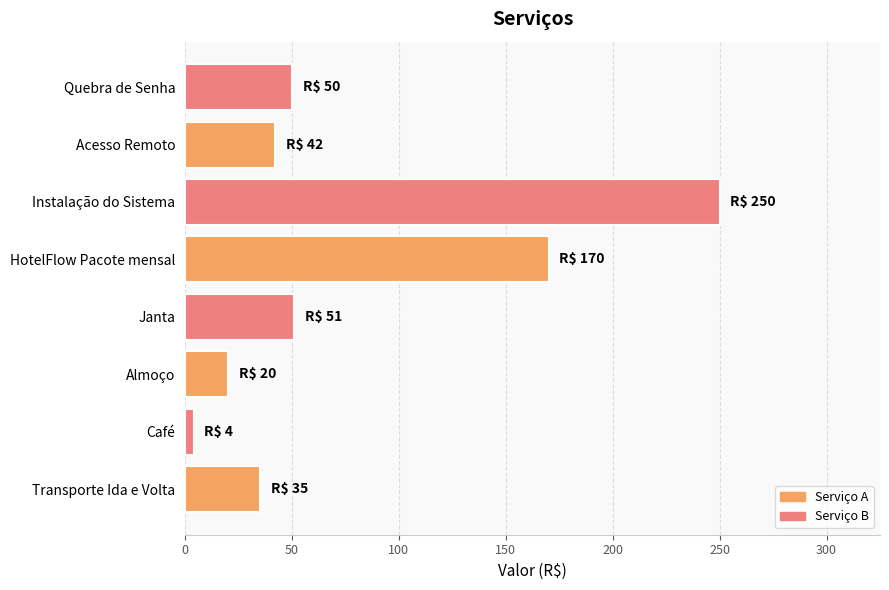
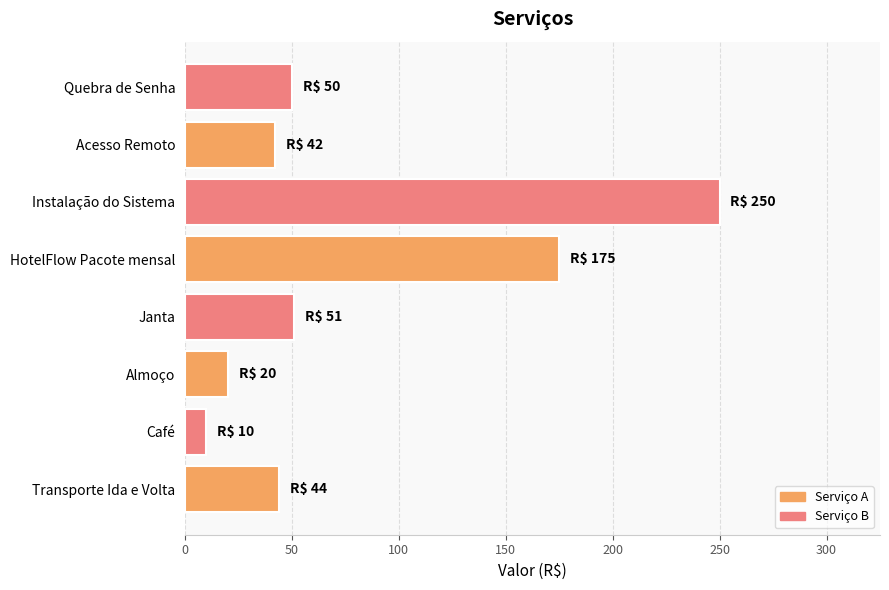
HotelFlow Pacote mensal: 170 -> 175
Café: 4 -> 10
Transporte Ida e Volta: 35 -> 44
